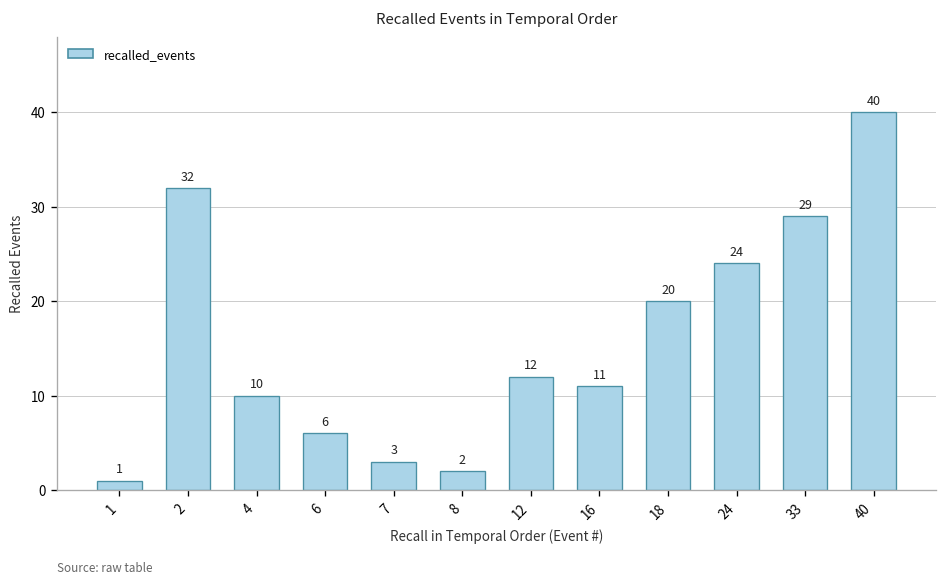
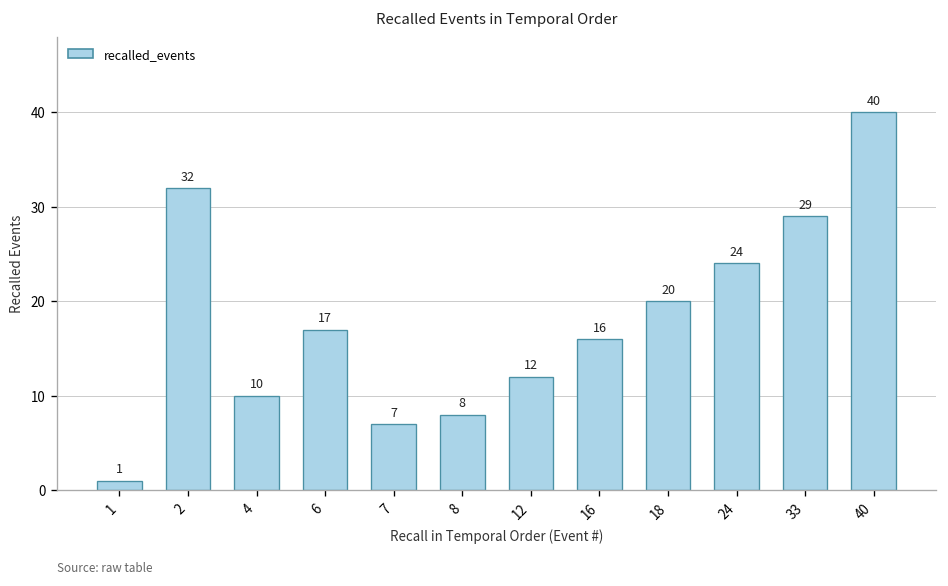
6: 6 -> 17
7: 3 -> 7
8: 2 -> 8
16: 11 -> 16
